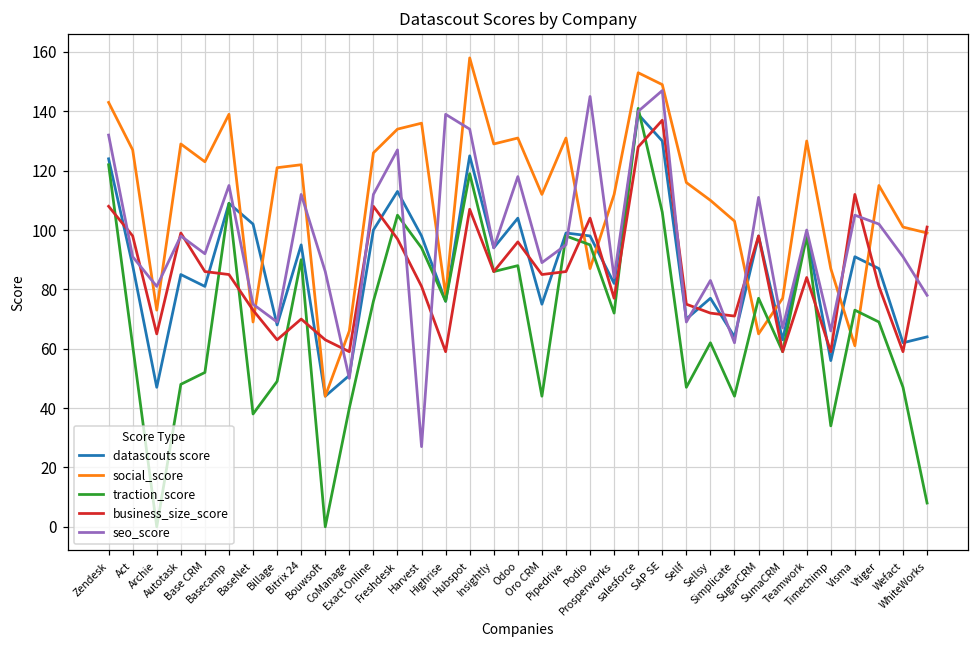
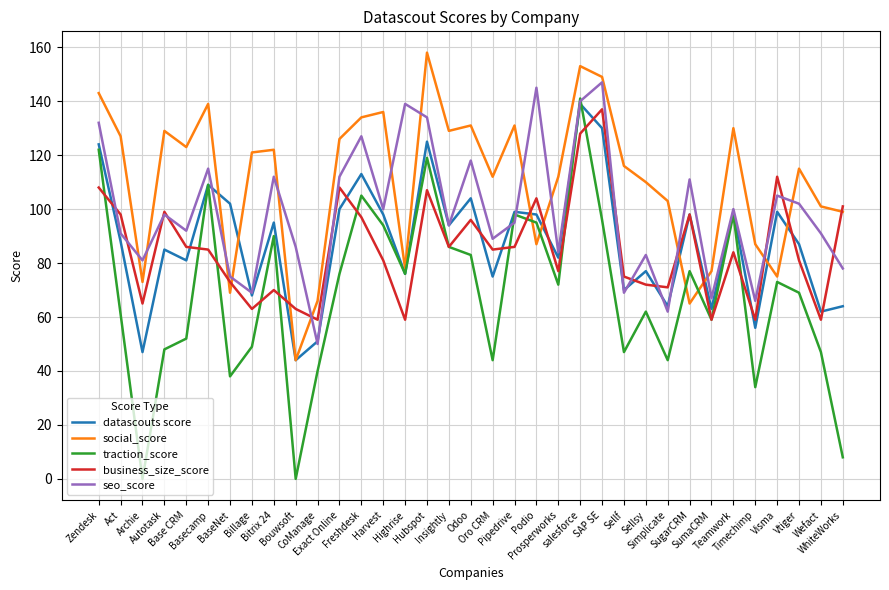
seo_score, Harvest: 27 -> 100
traction_score, Odoo: 88 -> 83
traction_score, SAP SE: 106 -> 96
datascouts score, Visma: 91 -> 99
social_score, Visma: 61 -> 75
